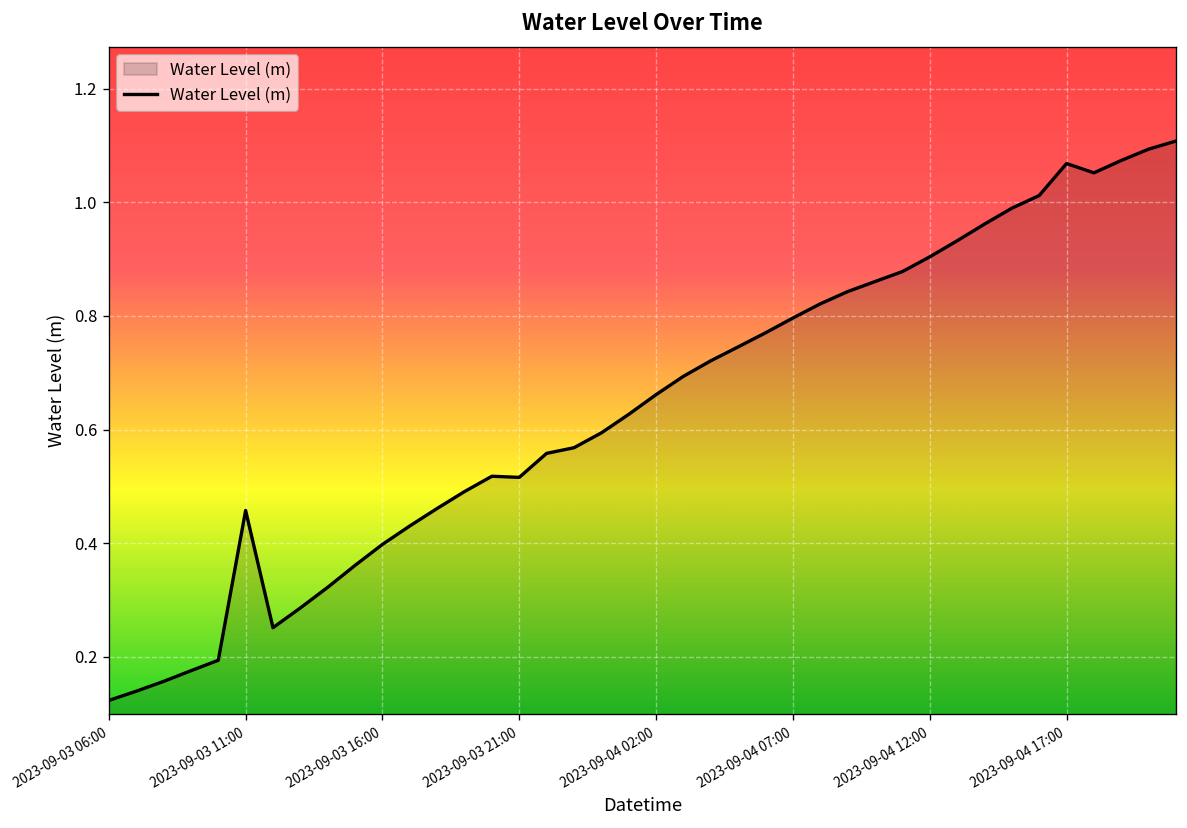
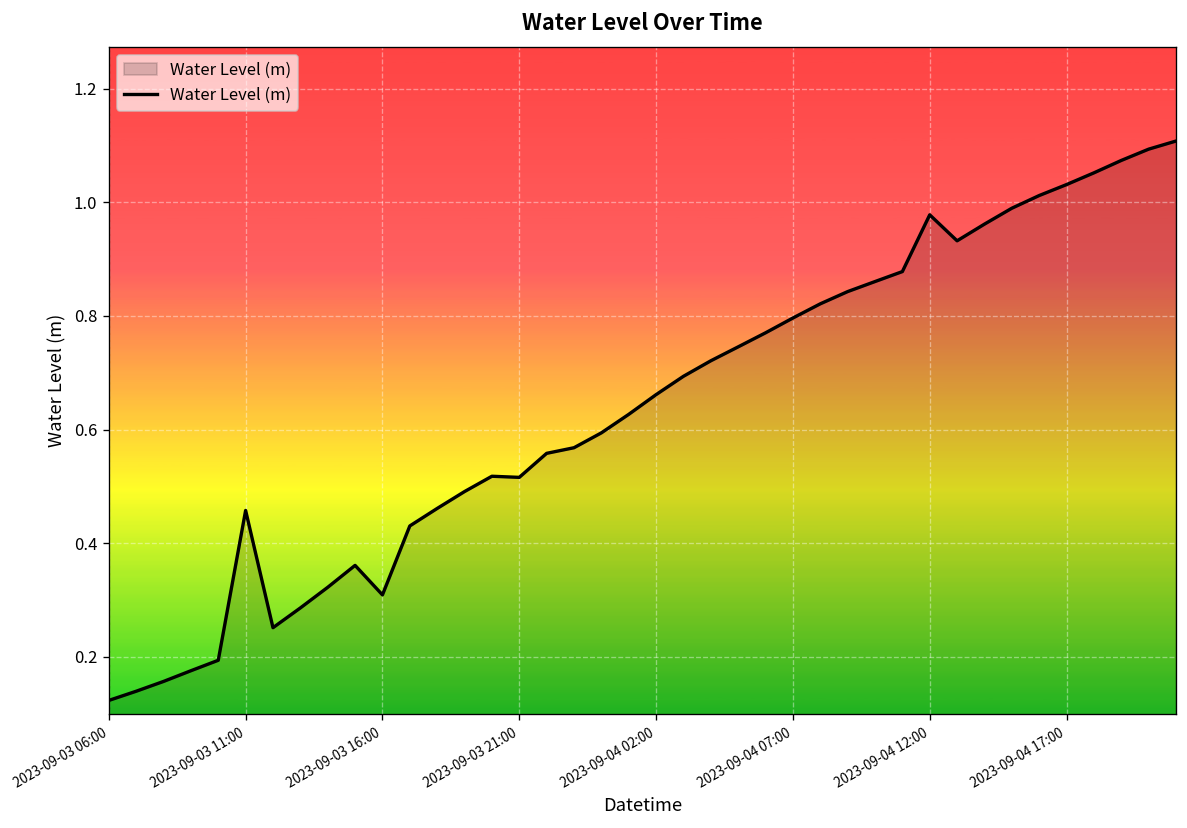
2023-09-03 16:00: 0.40 -> 0.31
2023-09-04 12:00: 0.90 -> 0.98
2023-09-04 17:00: 1.07 -> 1.03
